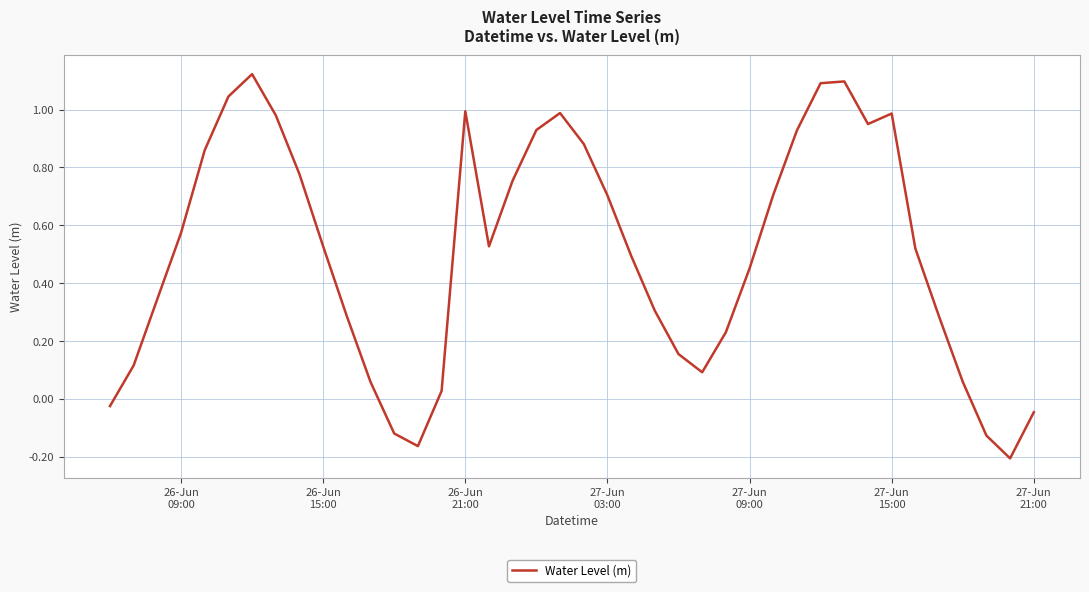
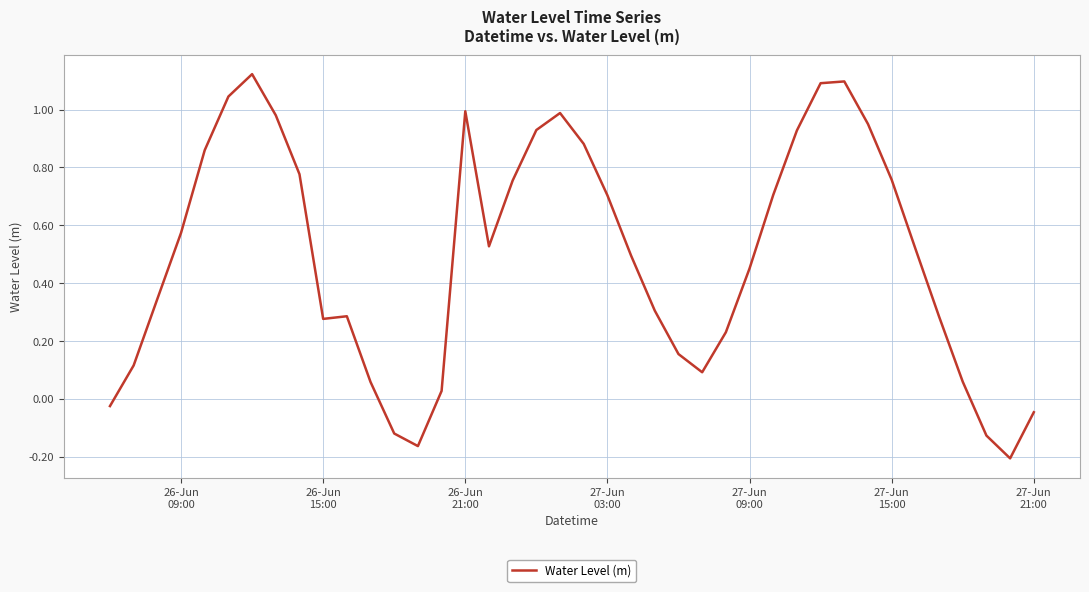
26-Jun 15:00: 0.53 -> 0.28
27-Jun 15:00: 0.99 -> 0.76
